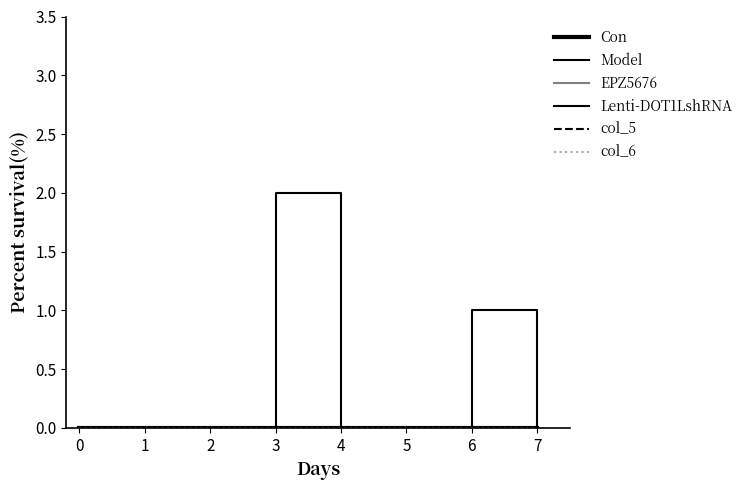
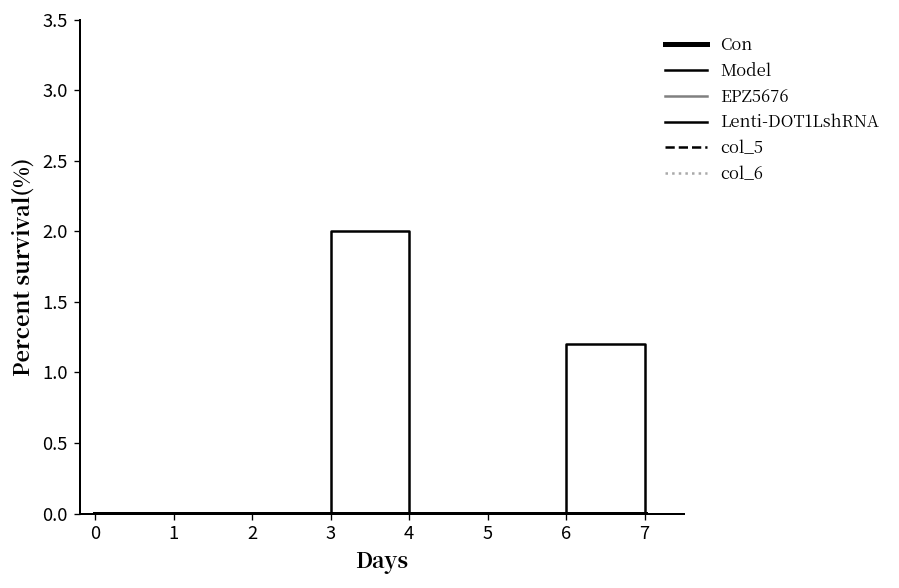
Model, 6: 1.0 -> 1.2
